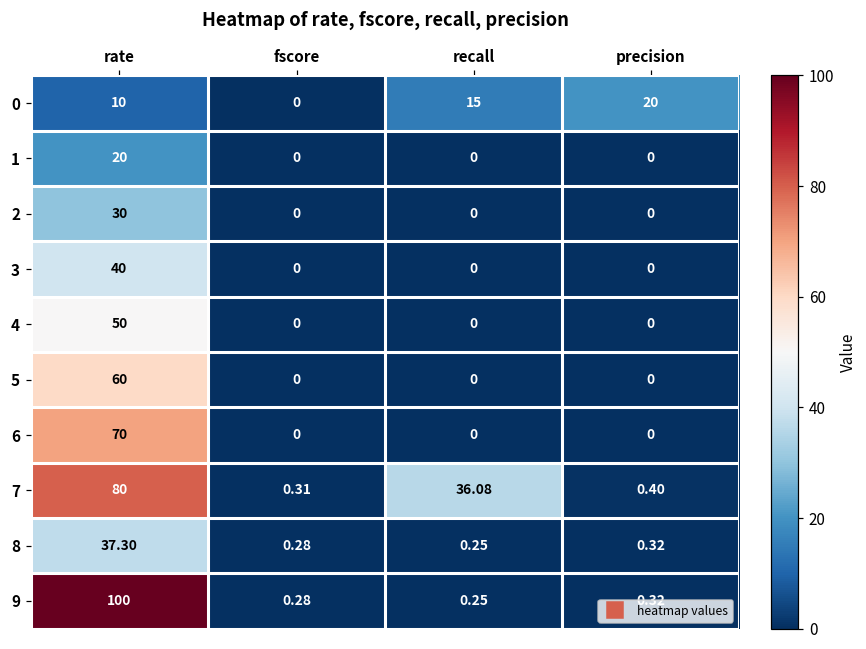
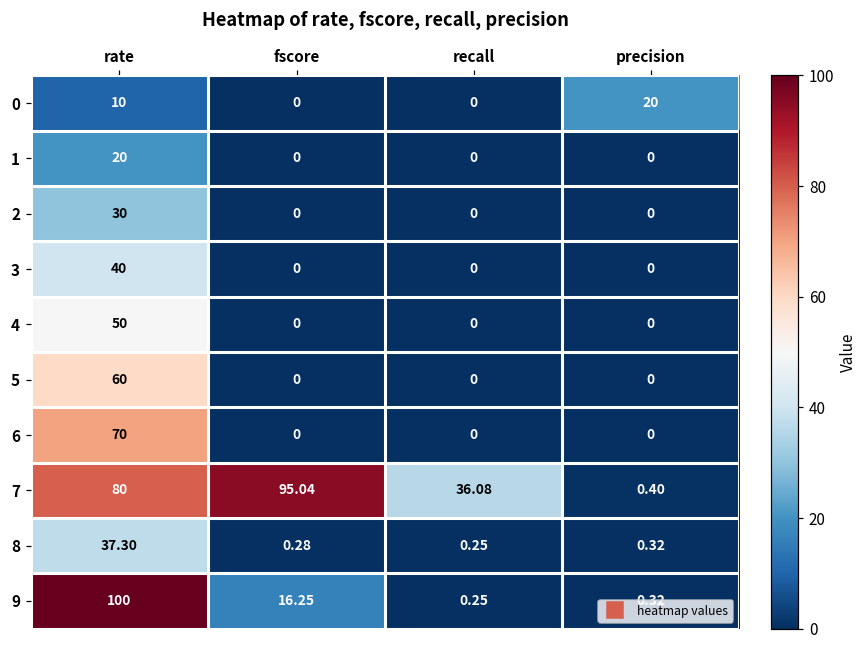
0, recall: 15 -> 0
7, fscore: 0.31 -> 95.04
9, fscore: 0.28 -> 16.25
